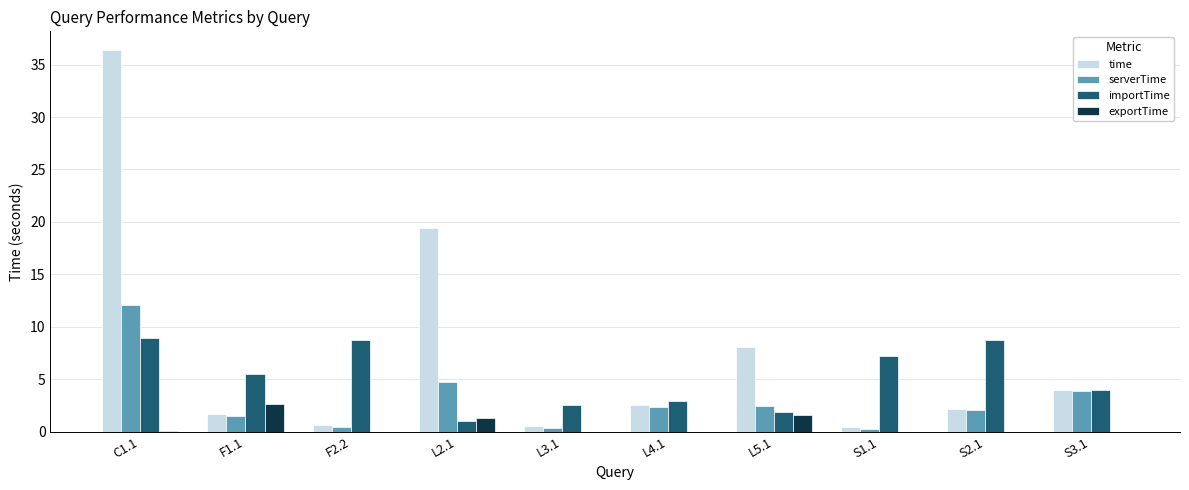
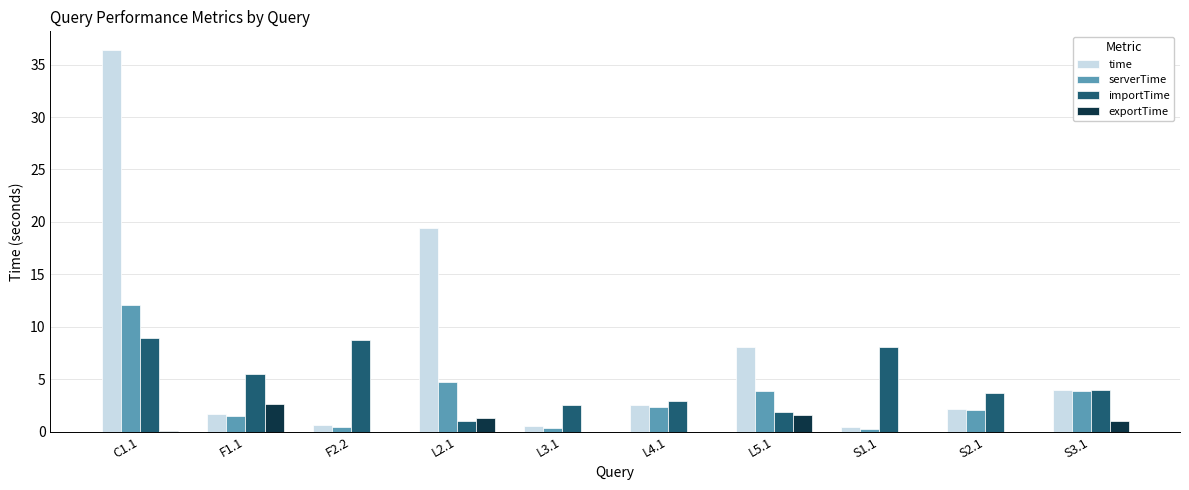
serverTime, L5.1: 2.5 -> 3.9
importTime, S1.1: 7.2 -> 8.1
importTime, S2.1: 8.7 -> 3.7
exportTime, S3.1: 0.0 -> 1.0
